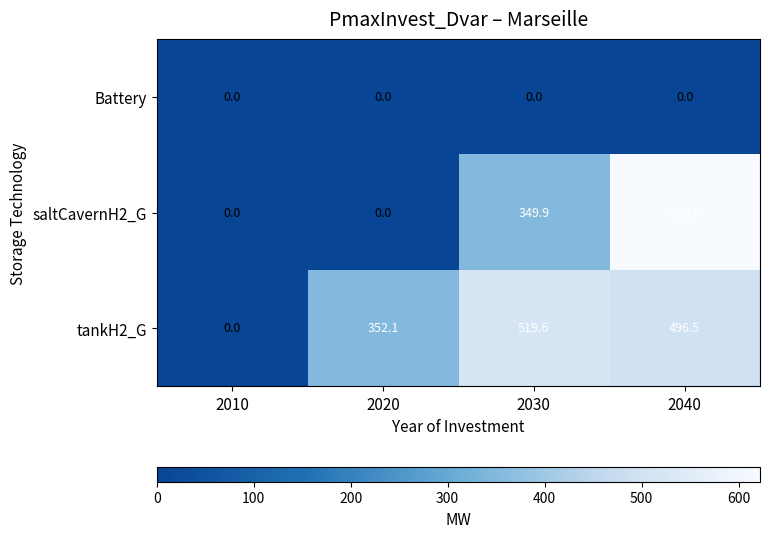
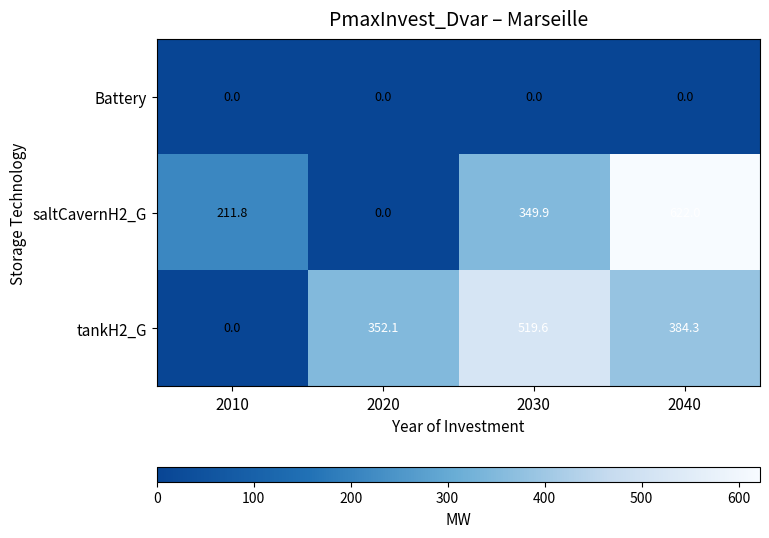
saltCavernH2_G, 2010: 0.0 -> 211.8
tankH2_G, 2040: 496.5 -> 384.3
